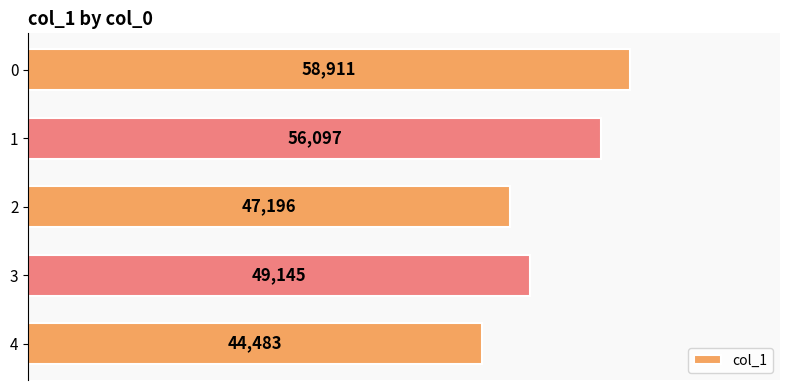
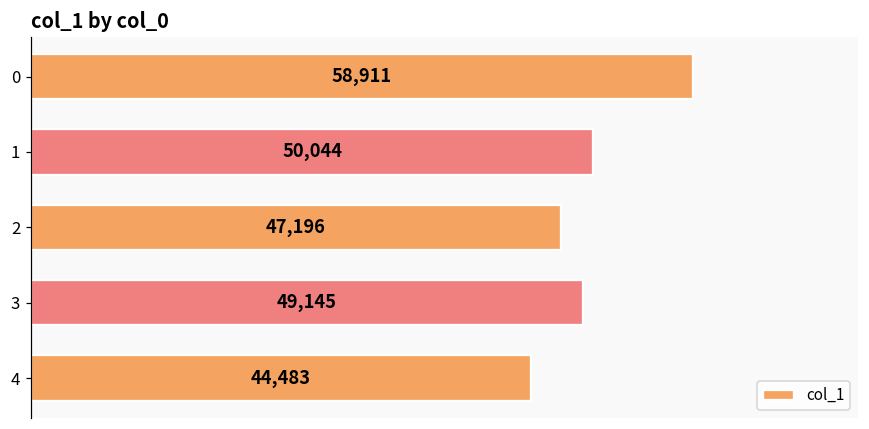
col_1, 1: 56,097 -> 50,044
